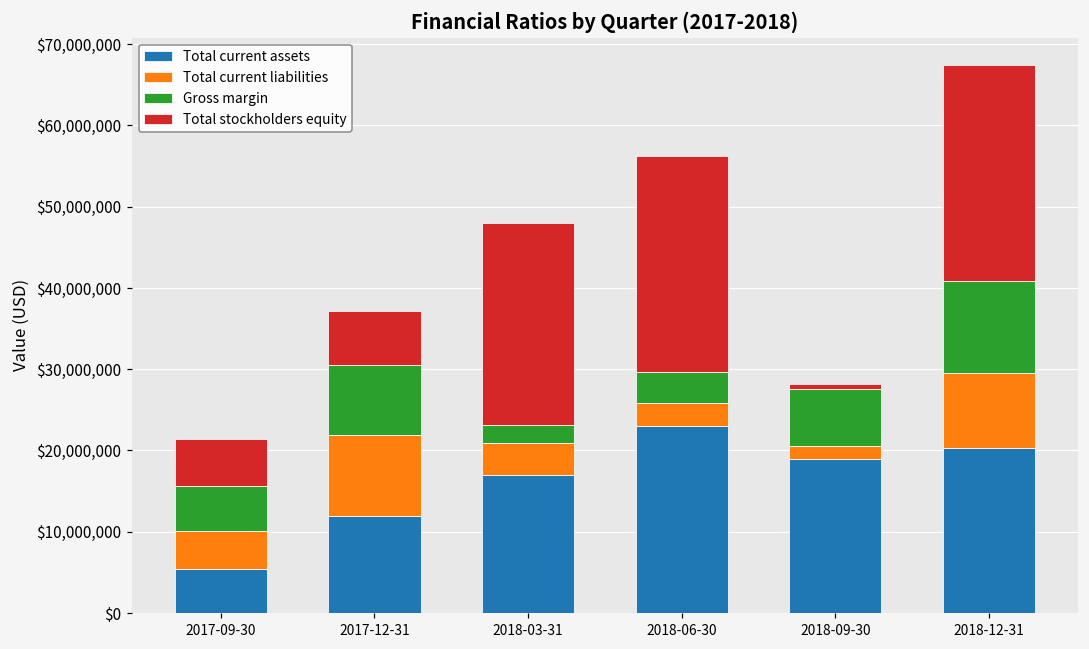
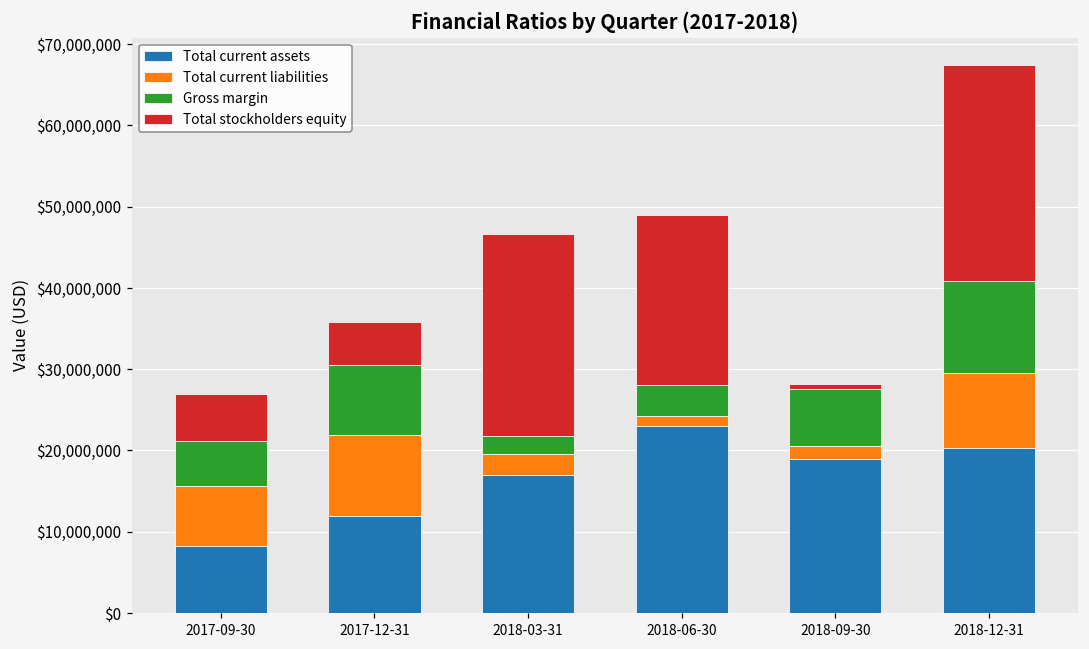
Total current assets, 2017-09-30: $5,000,000 -> $8,000,000
Total current liabilities, 2017-09-30: $5,000,000 -> $7,000,000
Total stockholders equity, 2017-12-31: $7,000,000 -> $5,000,000
Total current liabilities, 2018-03-31: $4,000,000 -> $3,000,000
Total current liabilities, 2018-06-30: $3,000,000 -> $1,000,000
Total stockholders equity, 2018-06-30: $27,000,000 -> $21,000,000
